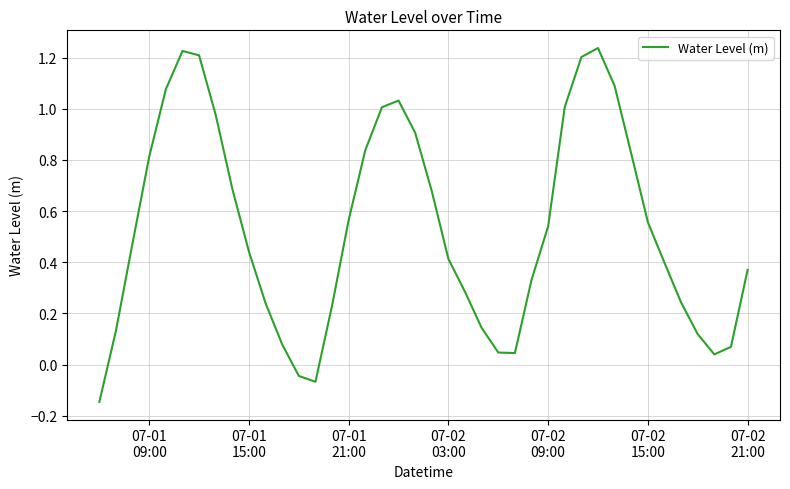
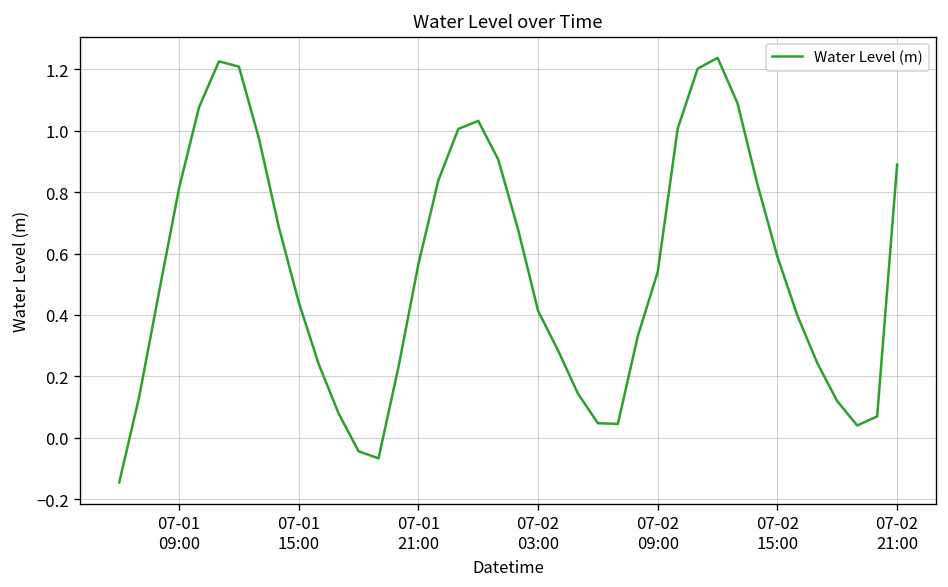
07-02 15:00: 0.56 -> 0.59
07-02 21:00: 0.37 -> 0.89
